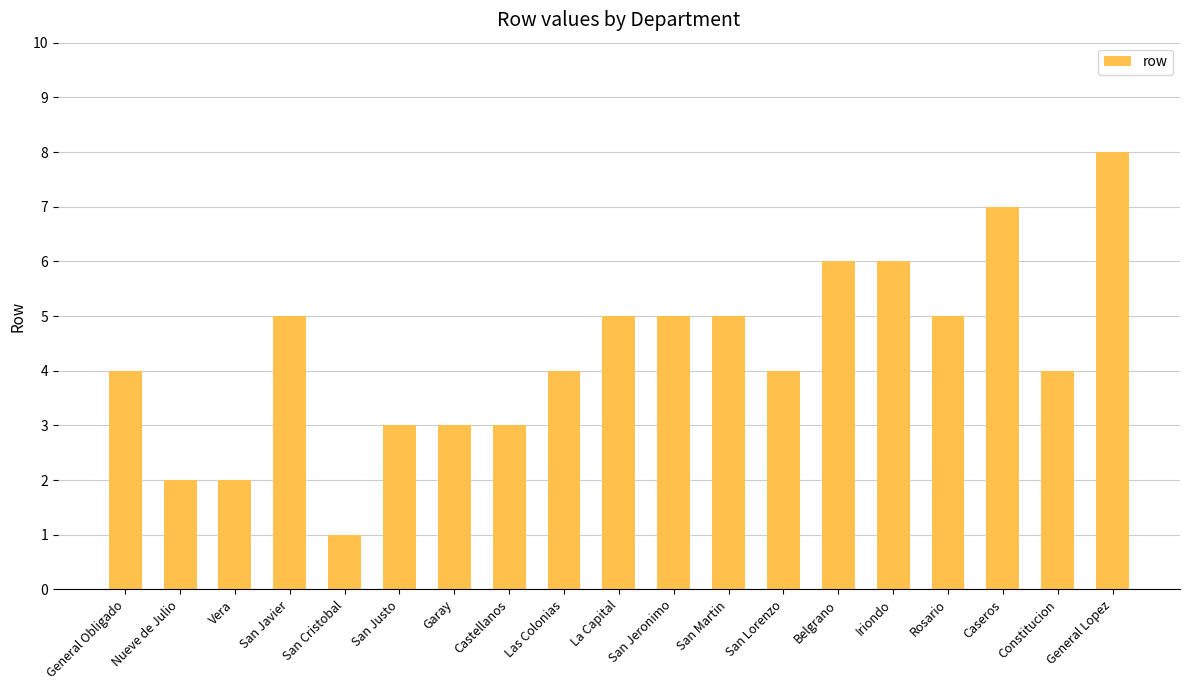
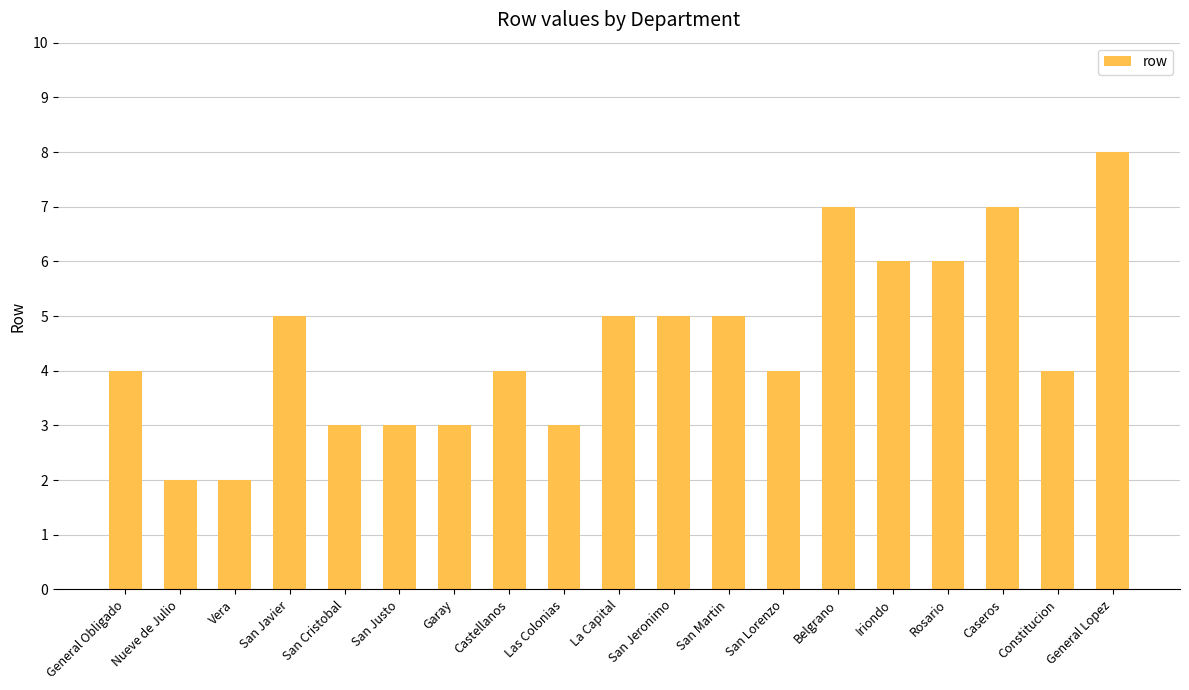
San Cristobal: 1 -> 3
Castellanos: 3 -> 4
Las Colonias: 4 -> 3
Belgrano: 6 -> 7
Rosario: 5 -> 6
